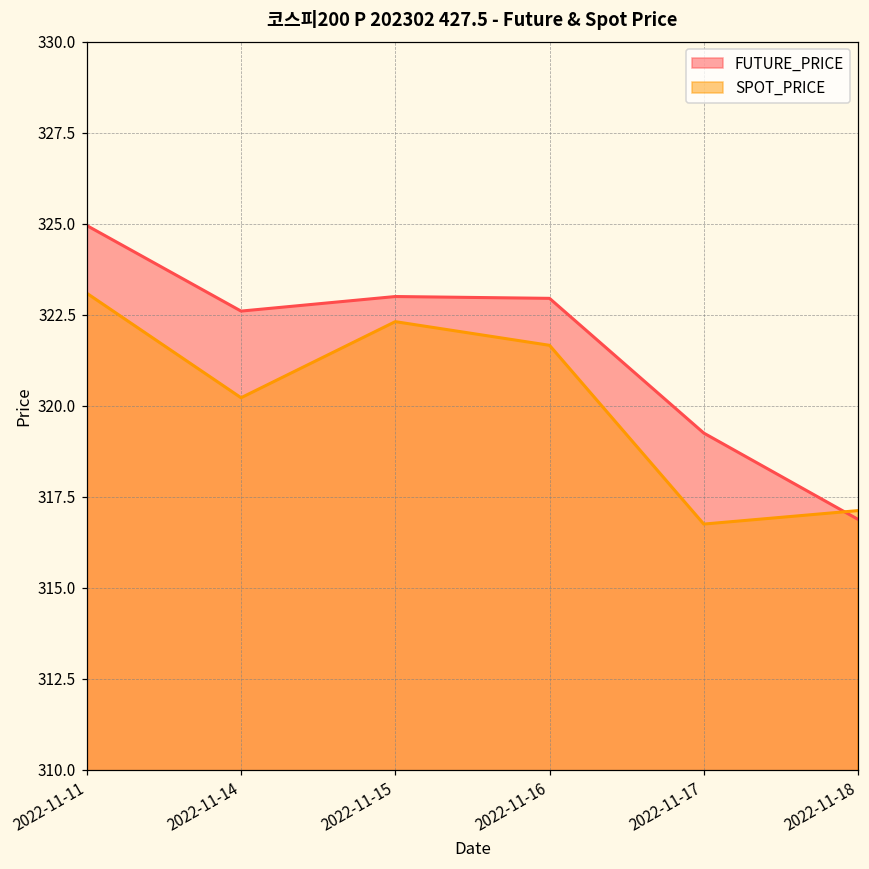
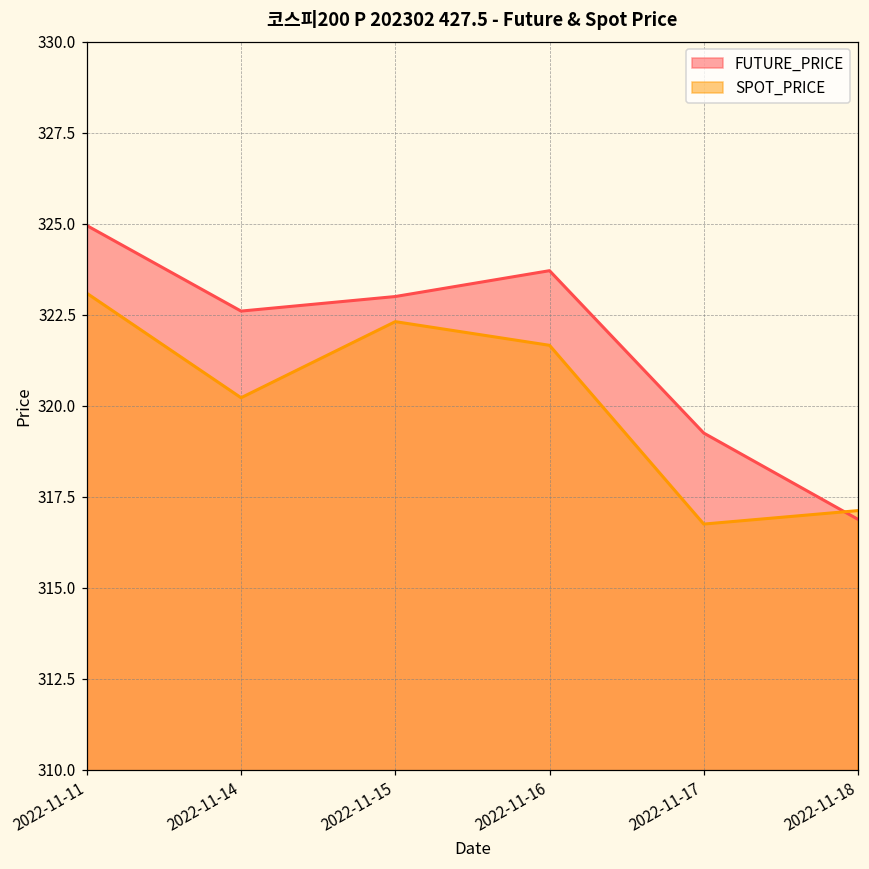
FUTURE_PRICE, 2022-11-16: 323.0 -> 323.7
